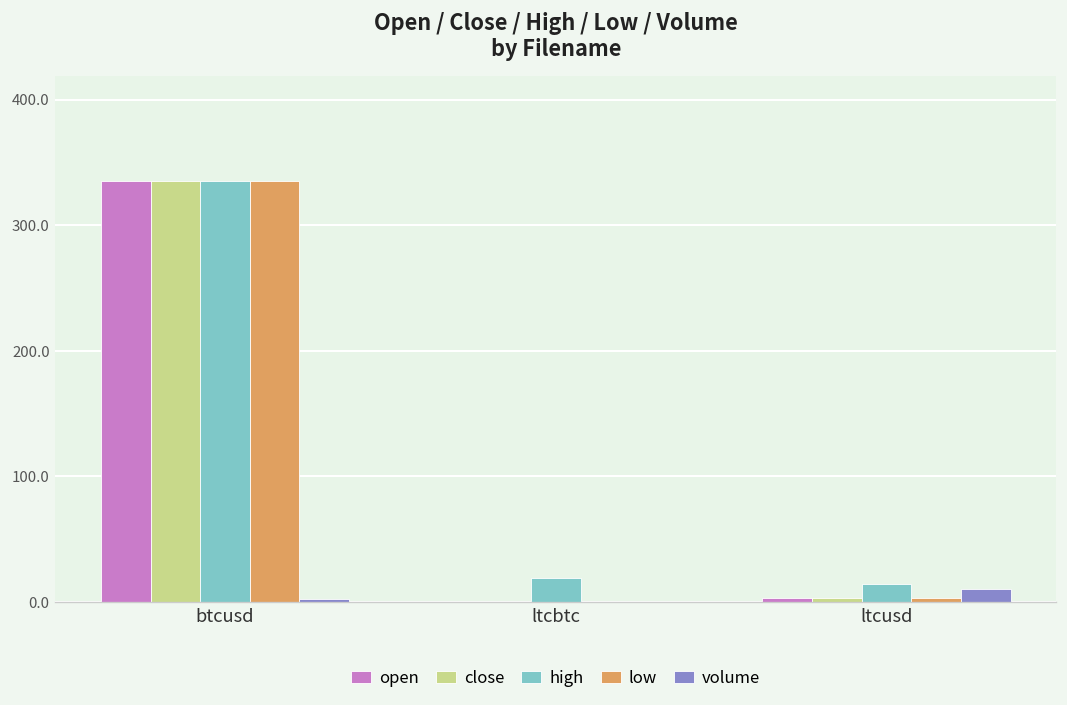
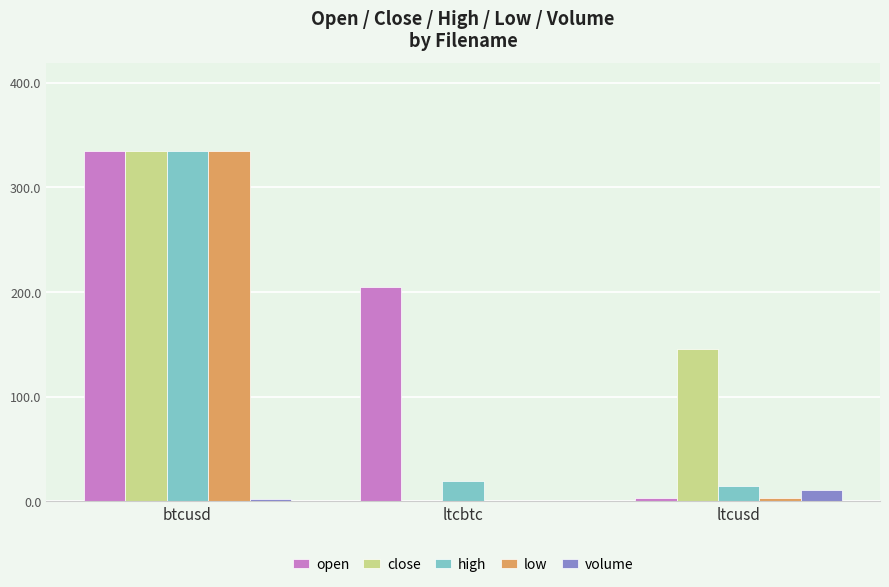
open, ltcbtc: 0 -> 204
close, ltcusd: 3 -> 146
